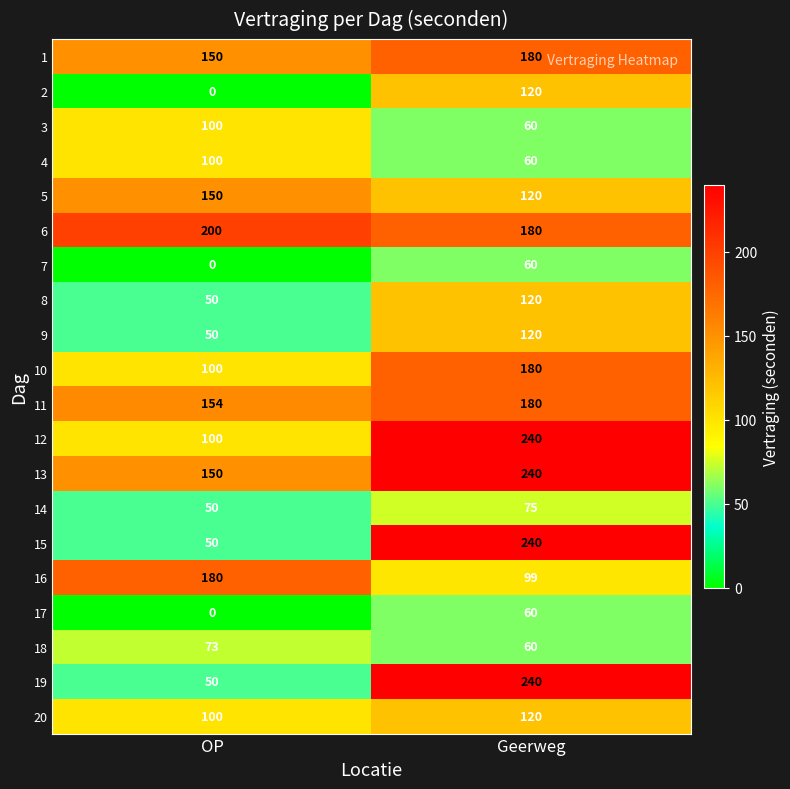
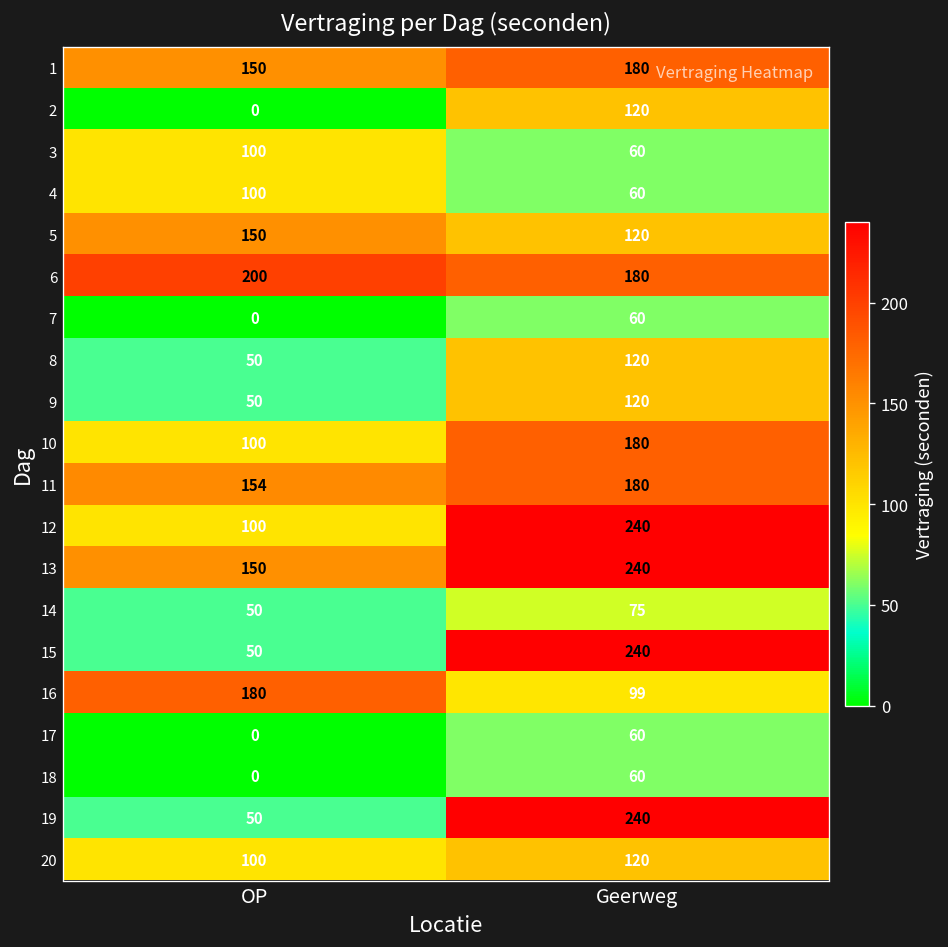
18, OP: 73 -> 0
